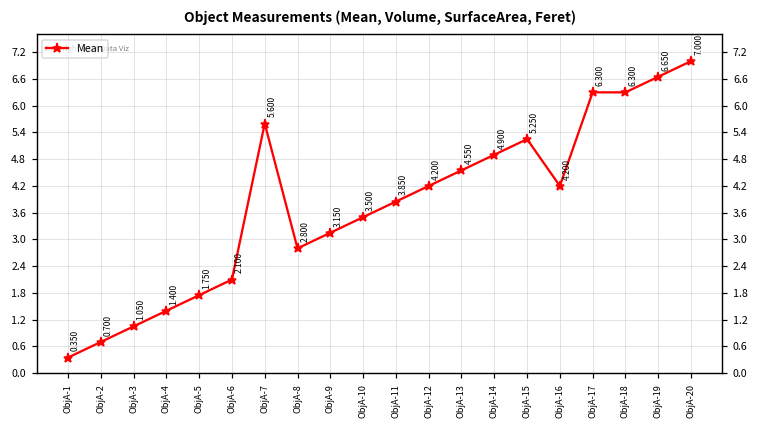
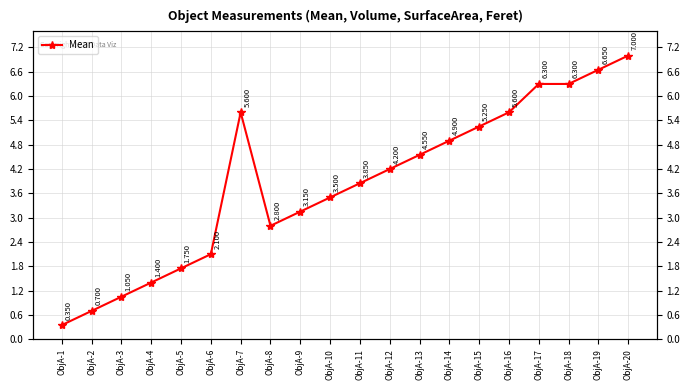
ObjA-16: 4.200 -> 5.600
